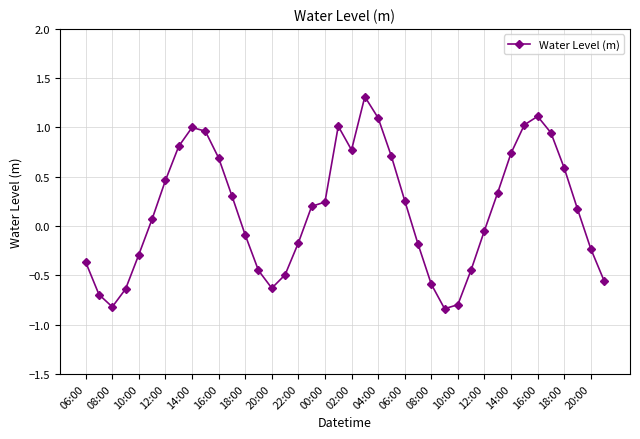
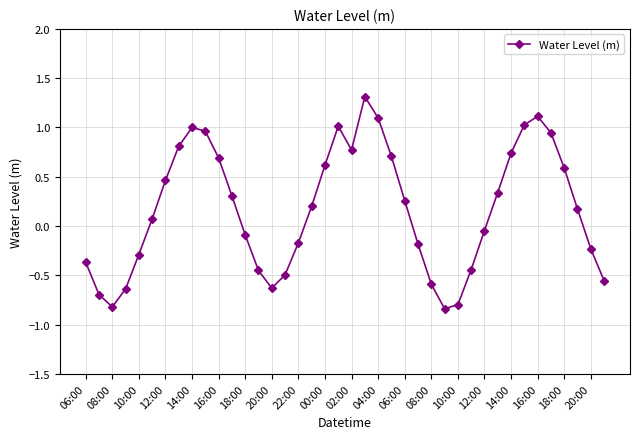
00:00: 0.2 -> 0.6
